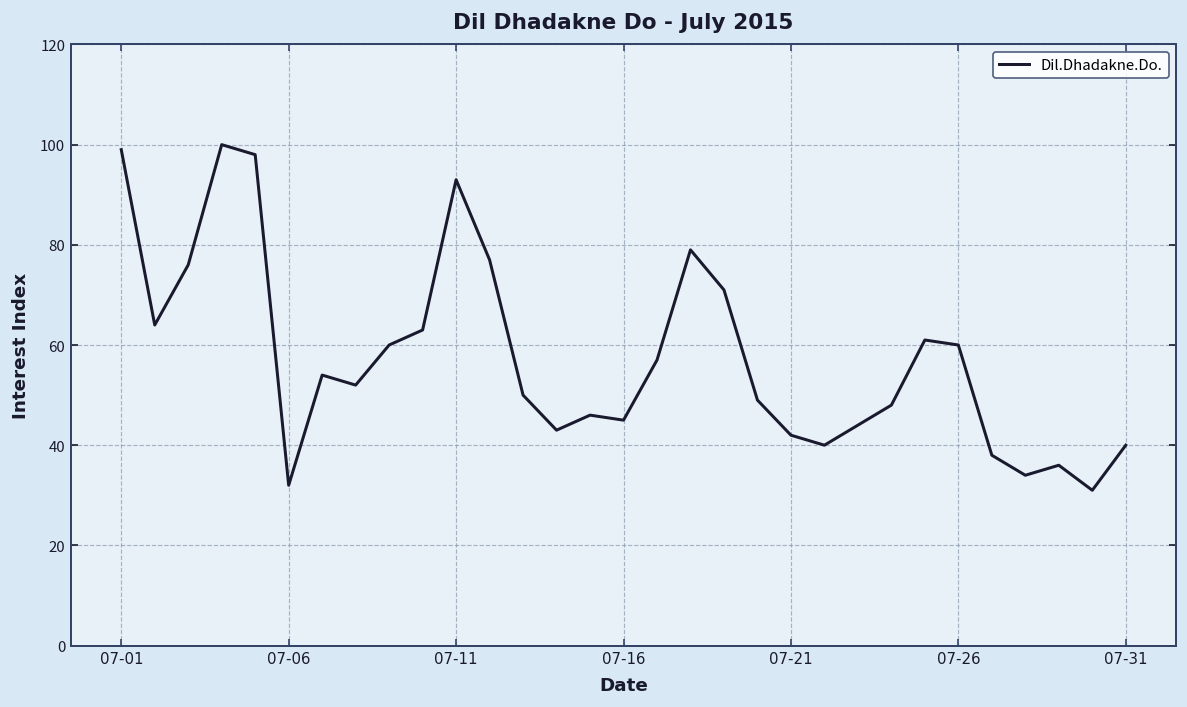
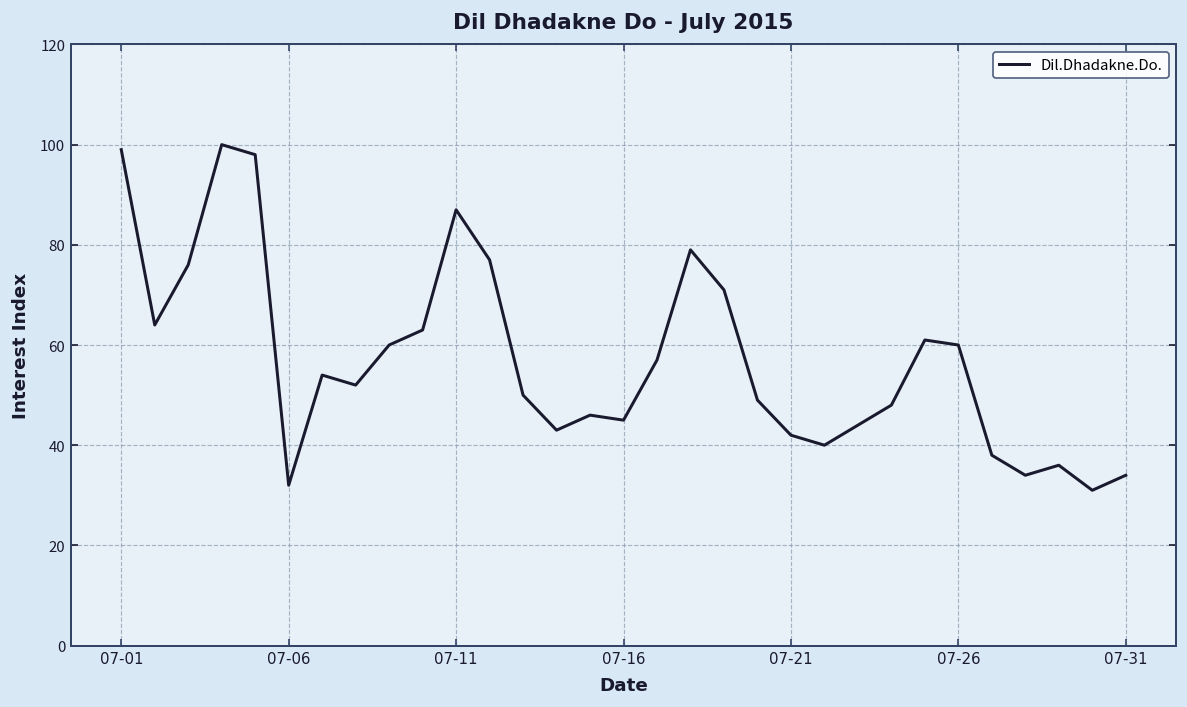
07-11: 93 -> 87
07-31: 40 -> 34
